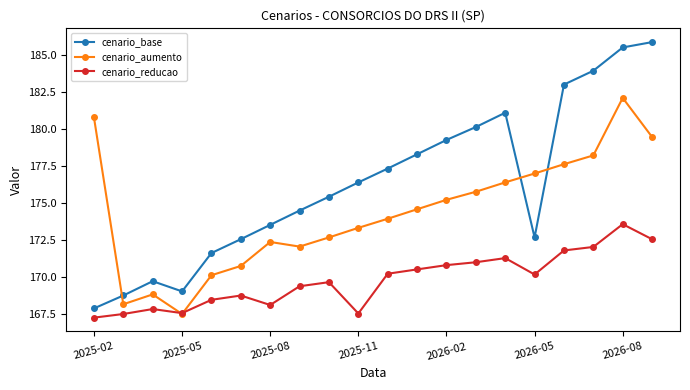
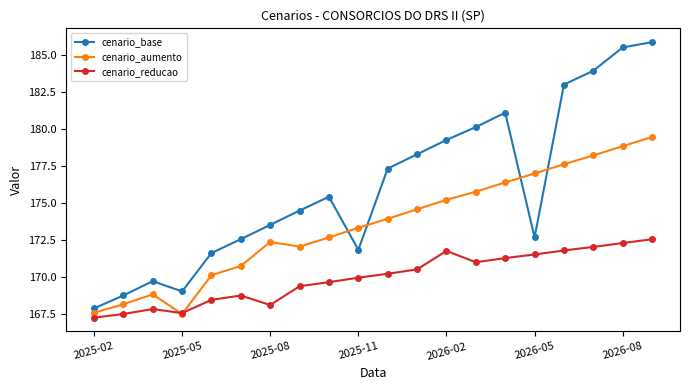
cenario_aumento, 2025-02: 180.8 -> 167.6
cenario_base, 2025-11: 176.4 -> 171.9
cenario_reducao, 2025-11: 167.5 -> 170.0
cenario_reducao, 2026-02: 170.8 -> 171.8
cenario_reducao, 2026-05: 170.2 -> 171.5
cenario_aumento, 2026-08: 182.1 -> 178.9
cenario_reducao, 2026-08: 173.6 -> 172.3
